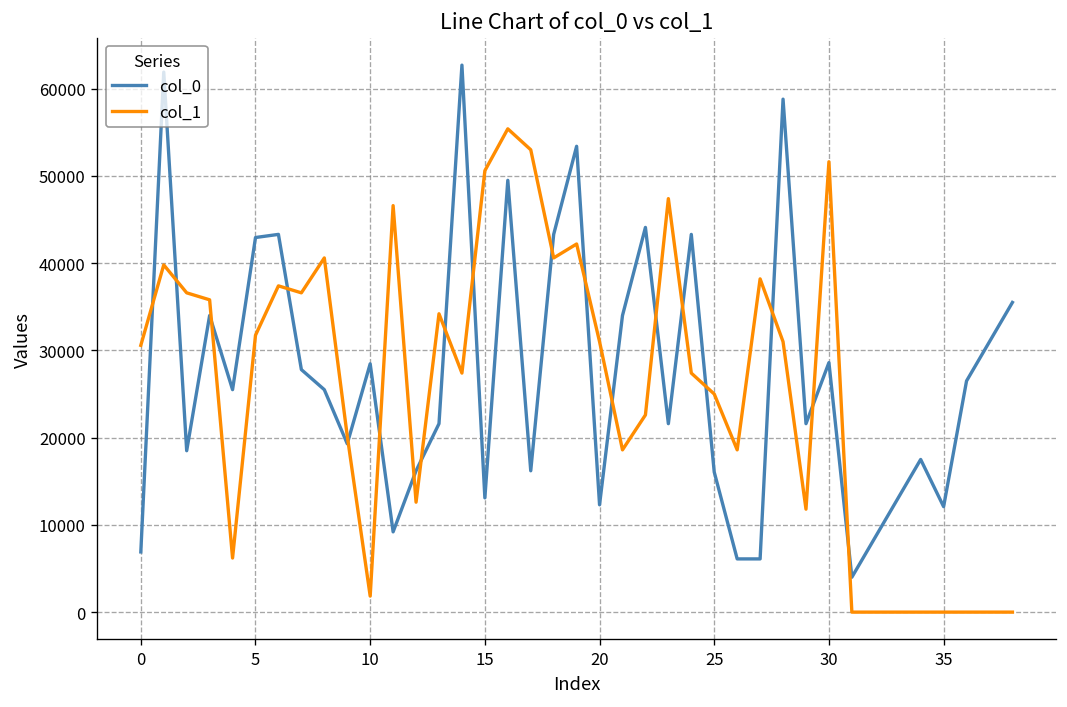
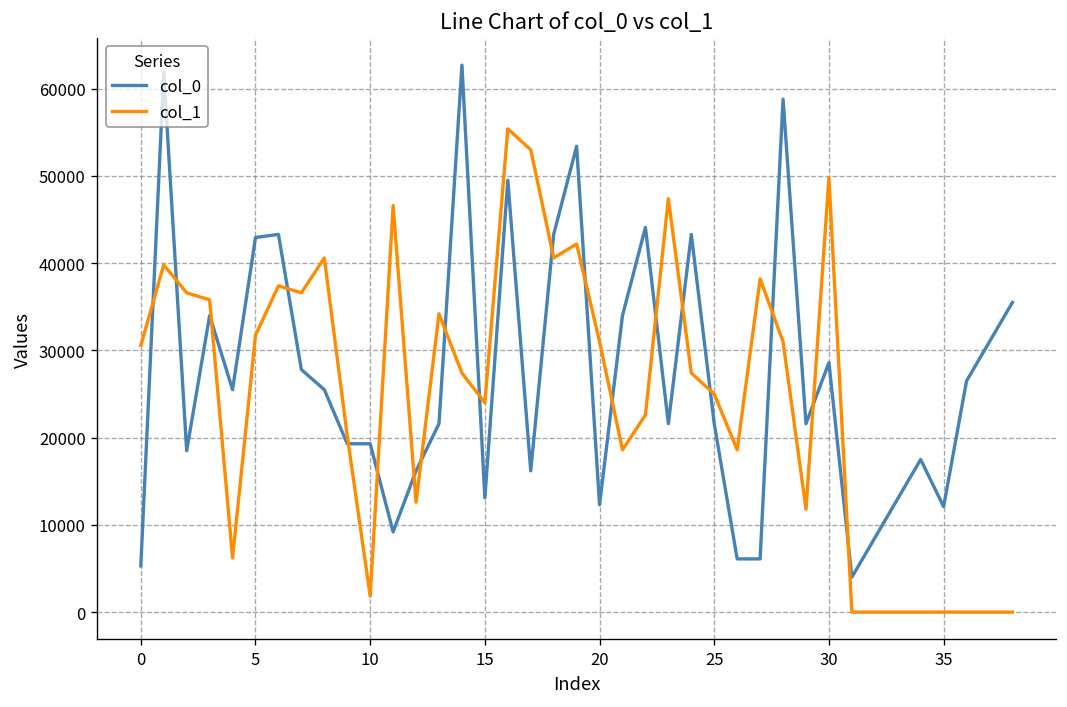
col_0, 0: 7000 -> 5000
col_0, 10: 28000 -> 19000
col_1, 15: 51000 -> 24000
col_0, 25: 16000 -> 22000
col_1, 30: 52000 -> 50000
